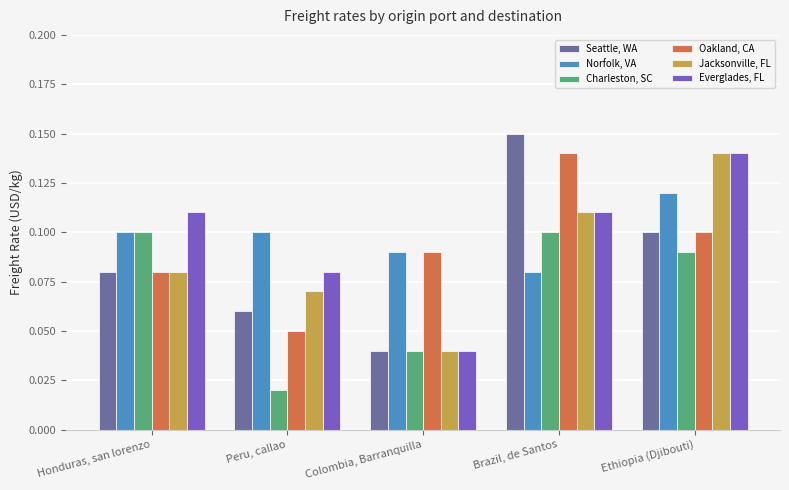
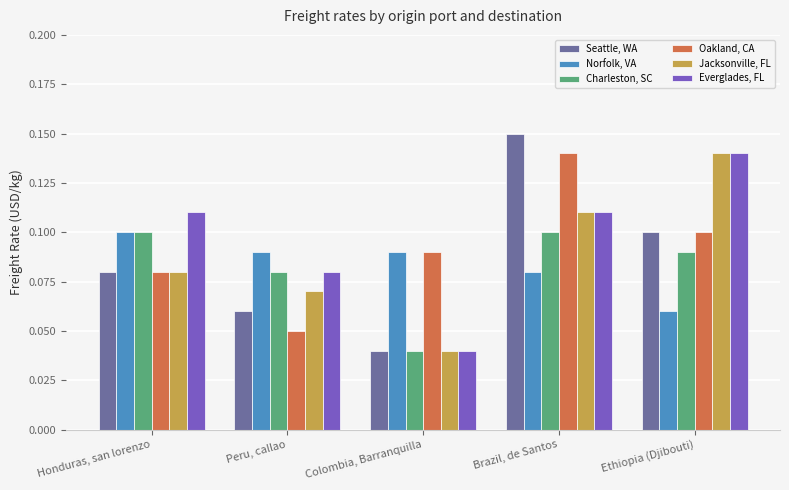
Norfolk, VA, Peru, callao: 0.10 -> 0.09
Charleston, SC, Peru, callao: 0.02 -> 0.08
Norfolk, VA, Ethiopia (Djibouti): 0.12 -> 0.06
